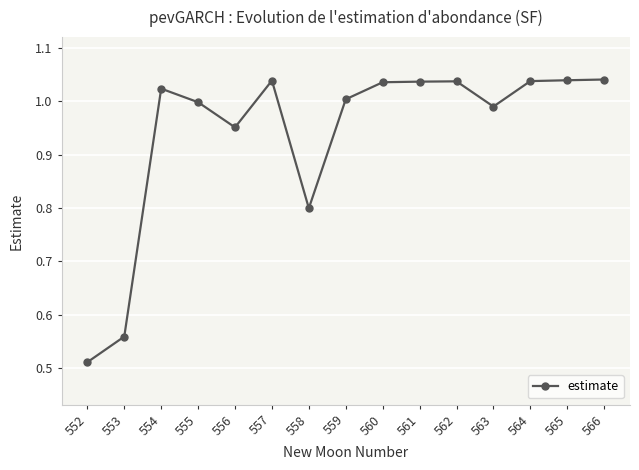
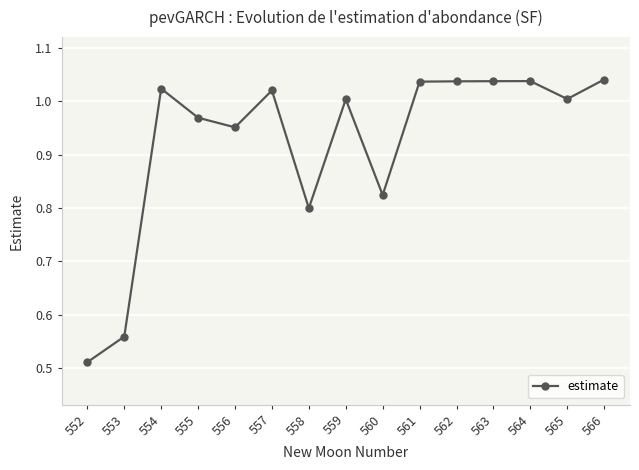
555: 1.00 -> 0.97
557: 1.04 -> 1.02
560: 1.04 -> 0.82
563: 0.99 -> 1.04
565: 1.04 -> 1.00
